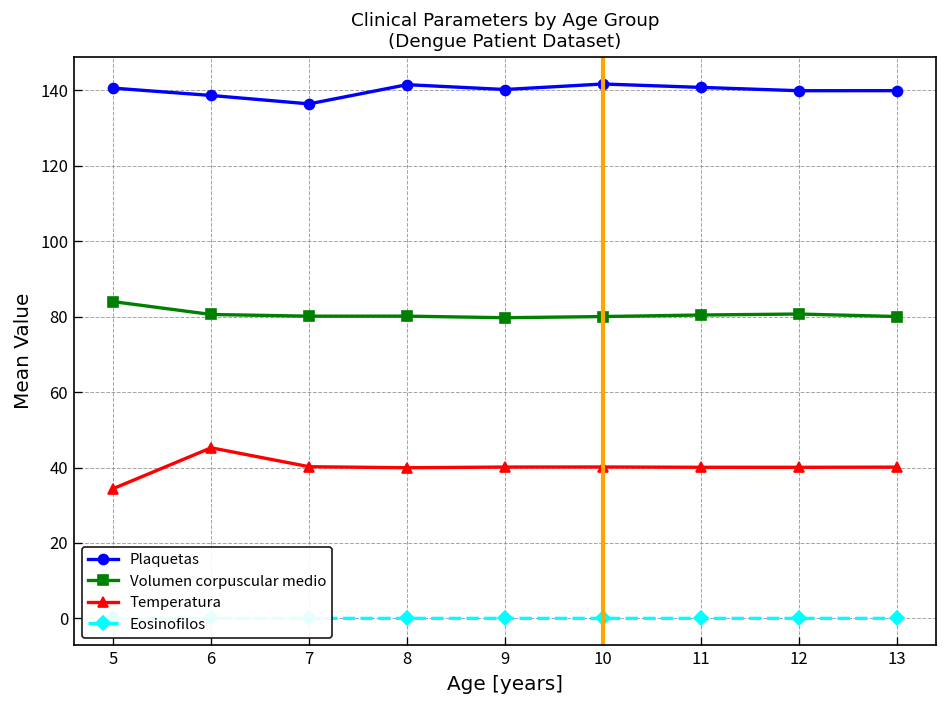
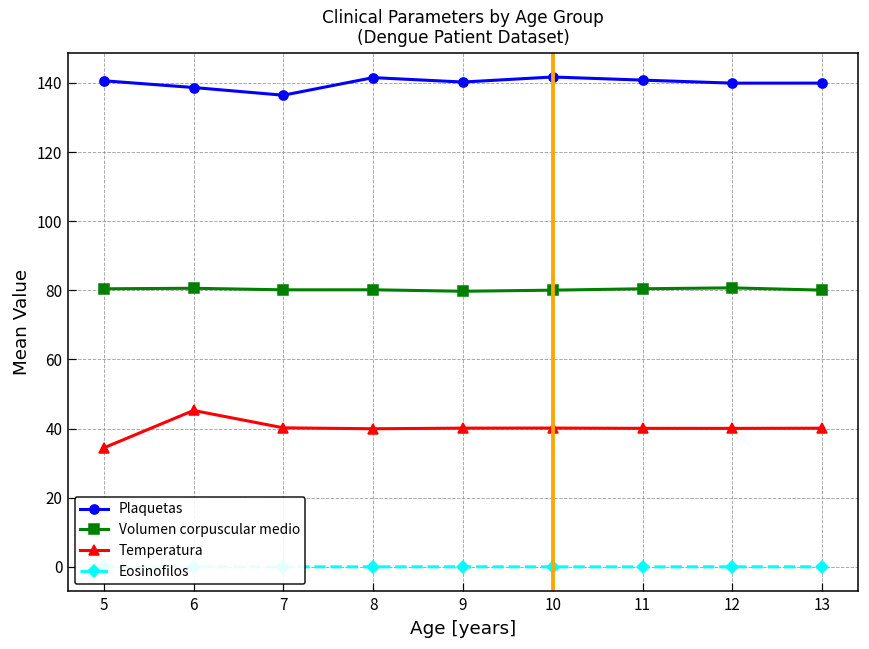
Volumen corpuscular medio, 5: 84 -> 80
